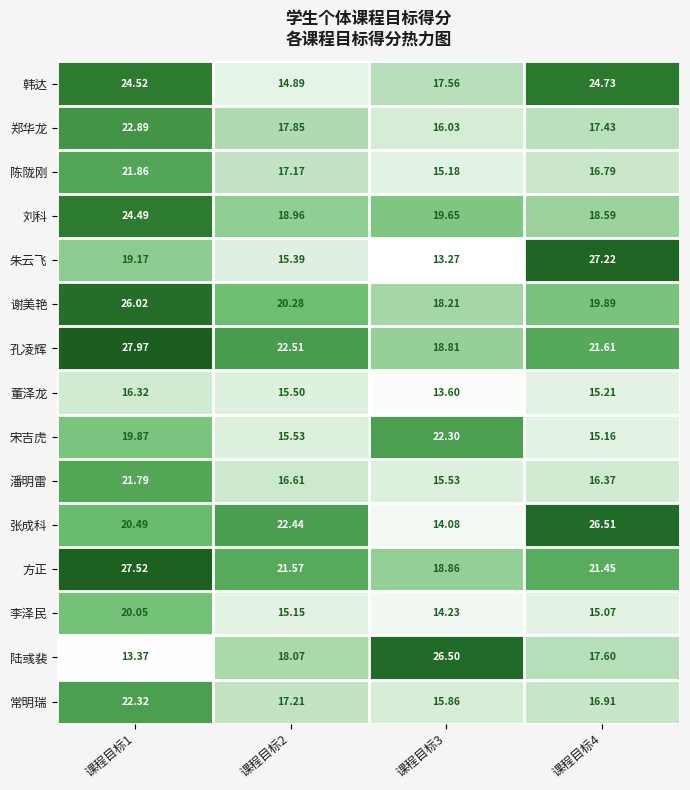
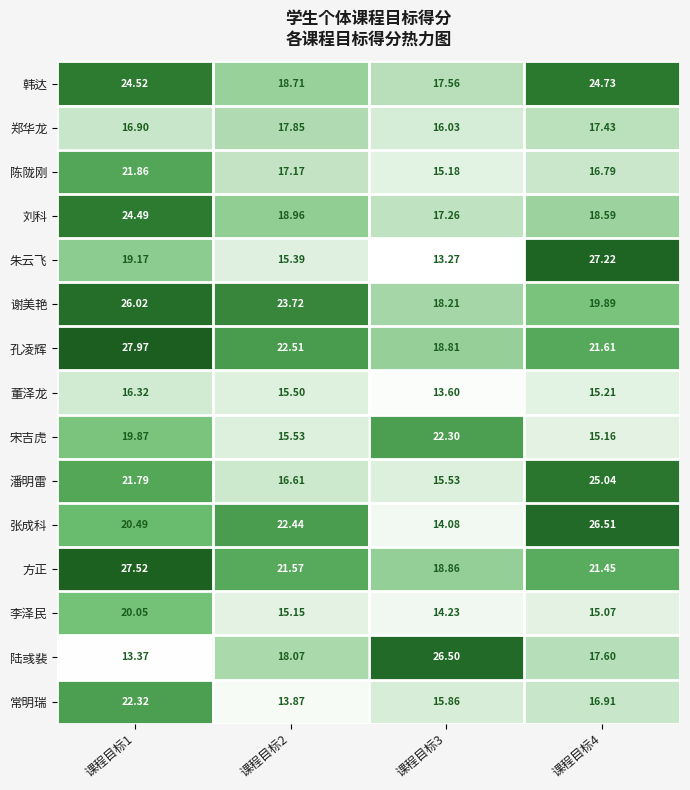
韩达, 课程目标2: 14.89 -> 18.71
郑华龙, 课程目标1: 22.89 -> 16.90
刘科, 课程目标3: 19.65 -> 17.26
谢美艳, 课程目标2: 20.28 -> 23.72
潘明雷, 课程目标4: 16.37 -> 25.04
常明瑞, 课程目标2: 17.21 -> 13.87
